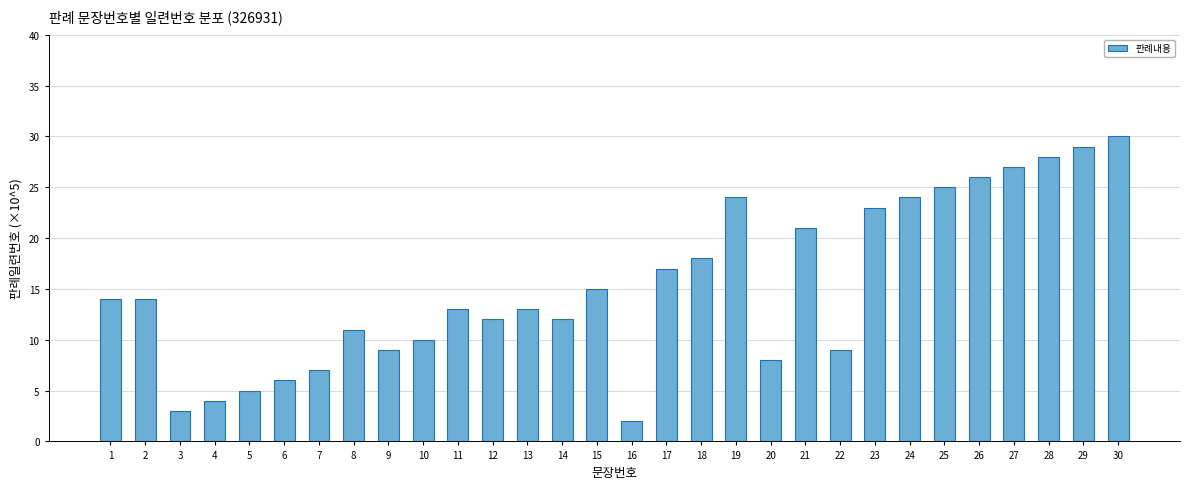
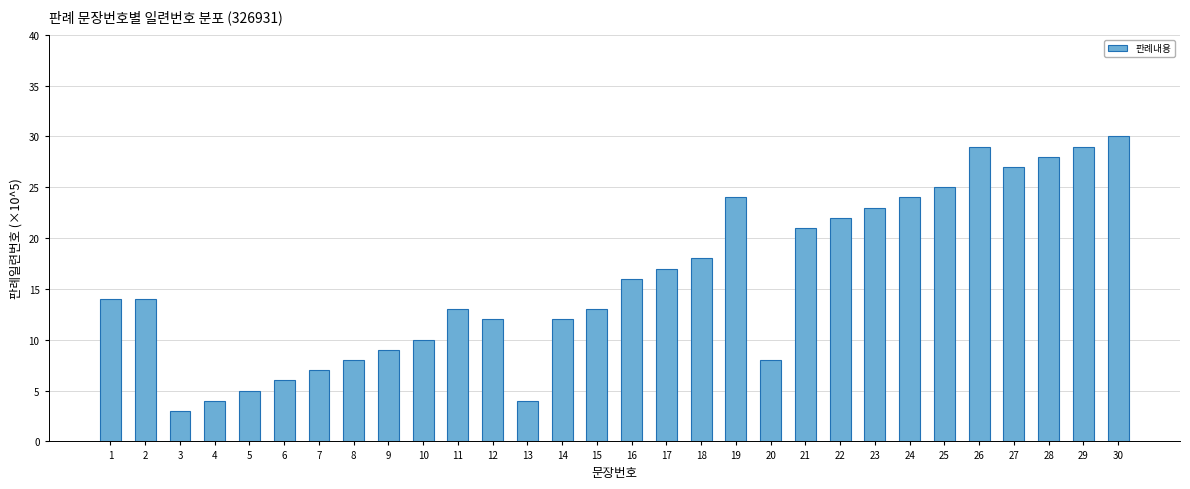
8: 11 -> 8
13: 13 -> 4
15: 15 -> 13
16: 2 -> 16
22: 9 -> 22
26: 26 -> 29
